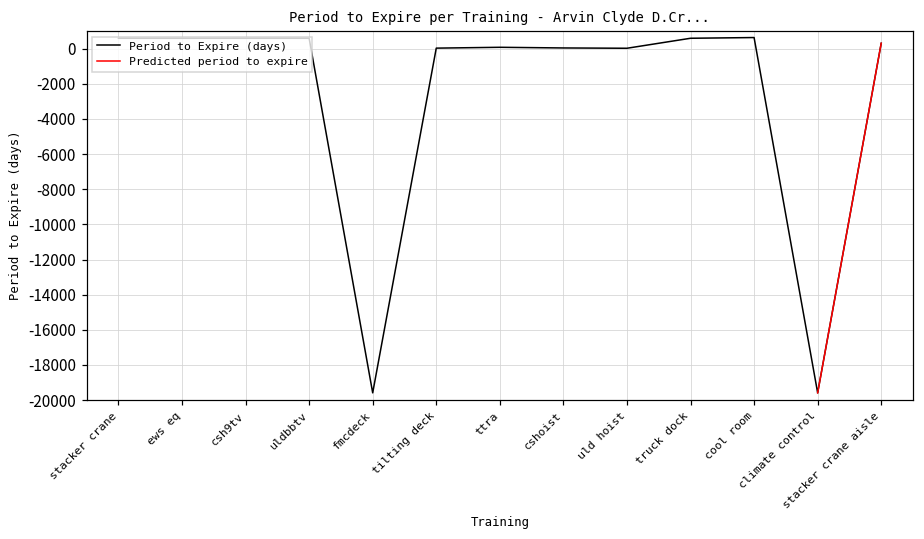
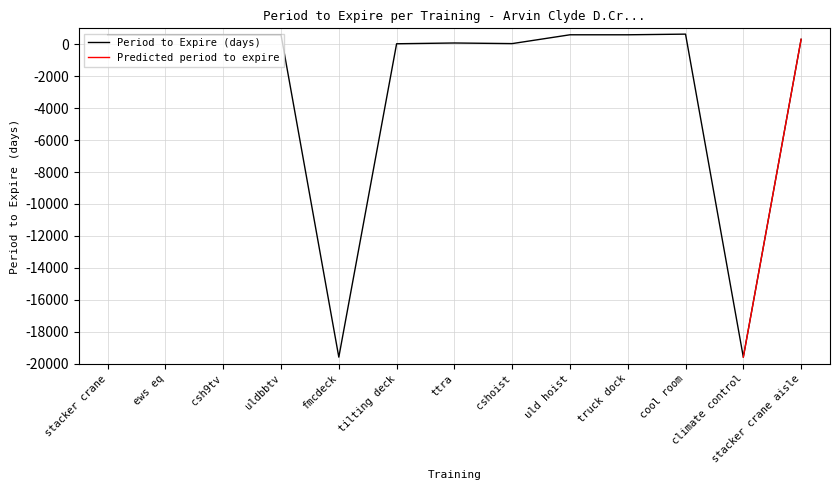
Period to Expire (days), uld hoist: 0 -> 600
